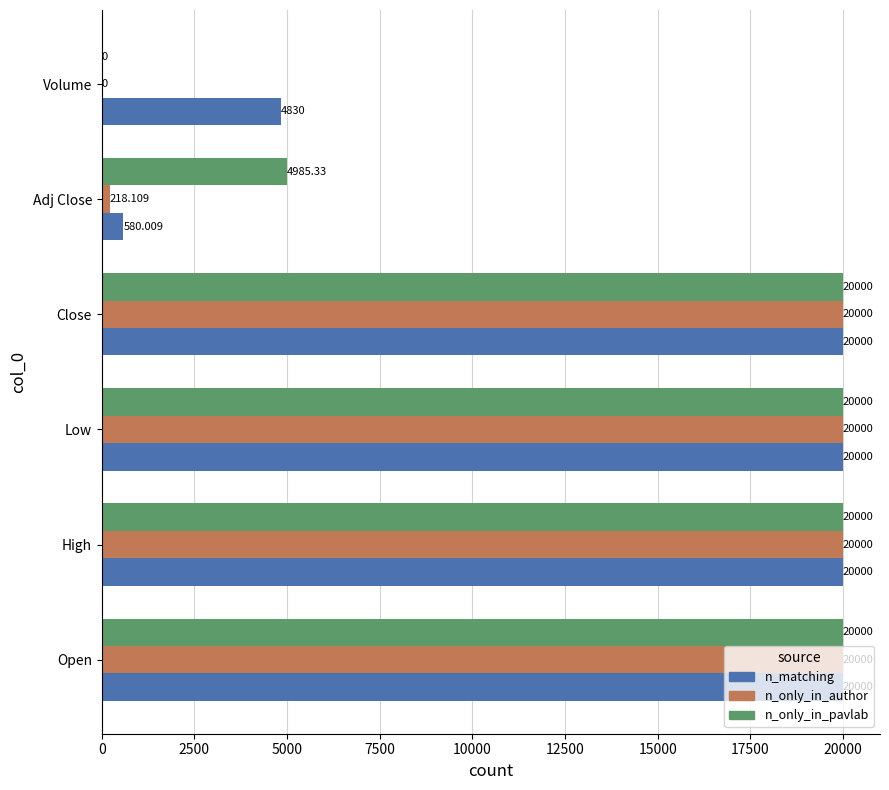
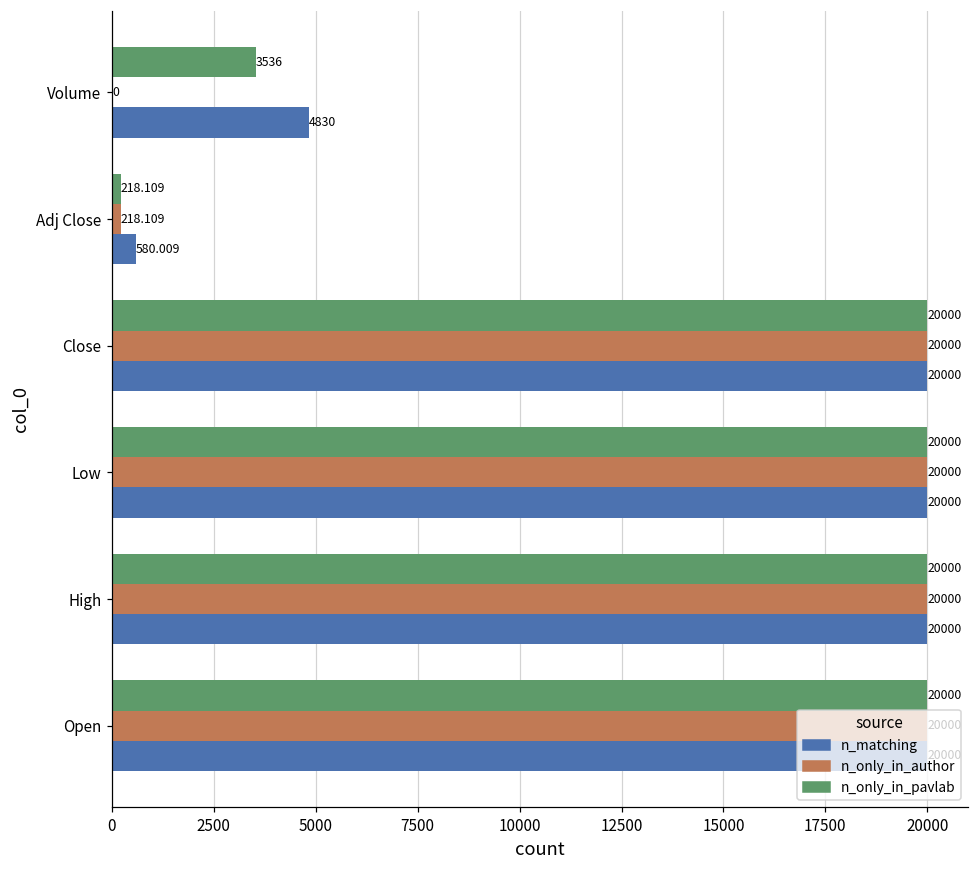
n_only_in_pavlab, Volume: 0 -> 3536
n_only_in_pavlab, Adj Close: 4985.33 -> 218.109
